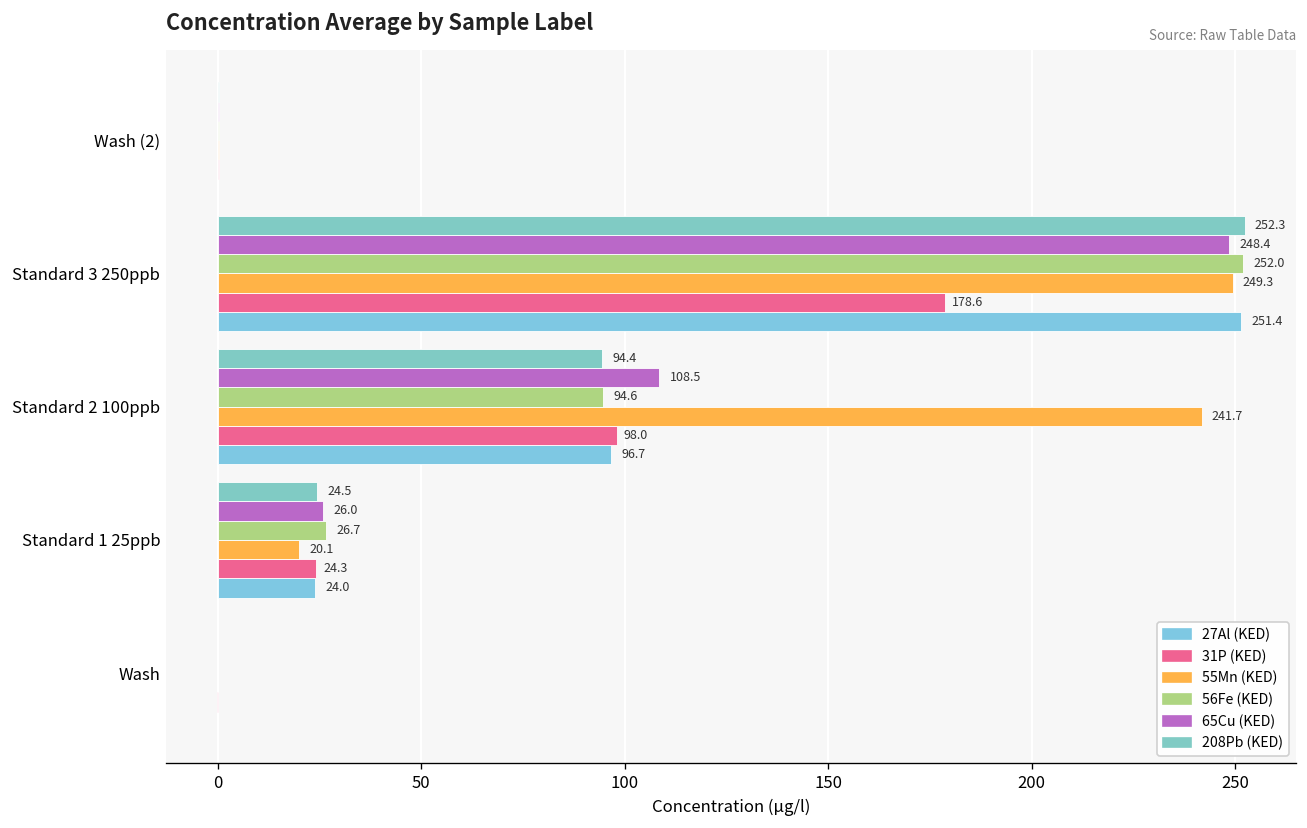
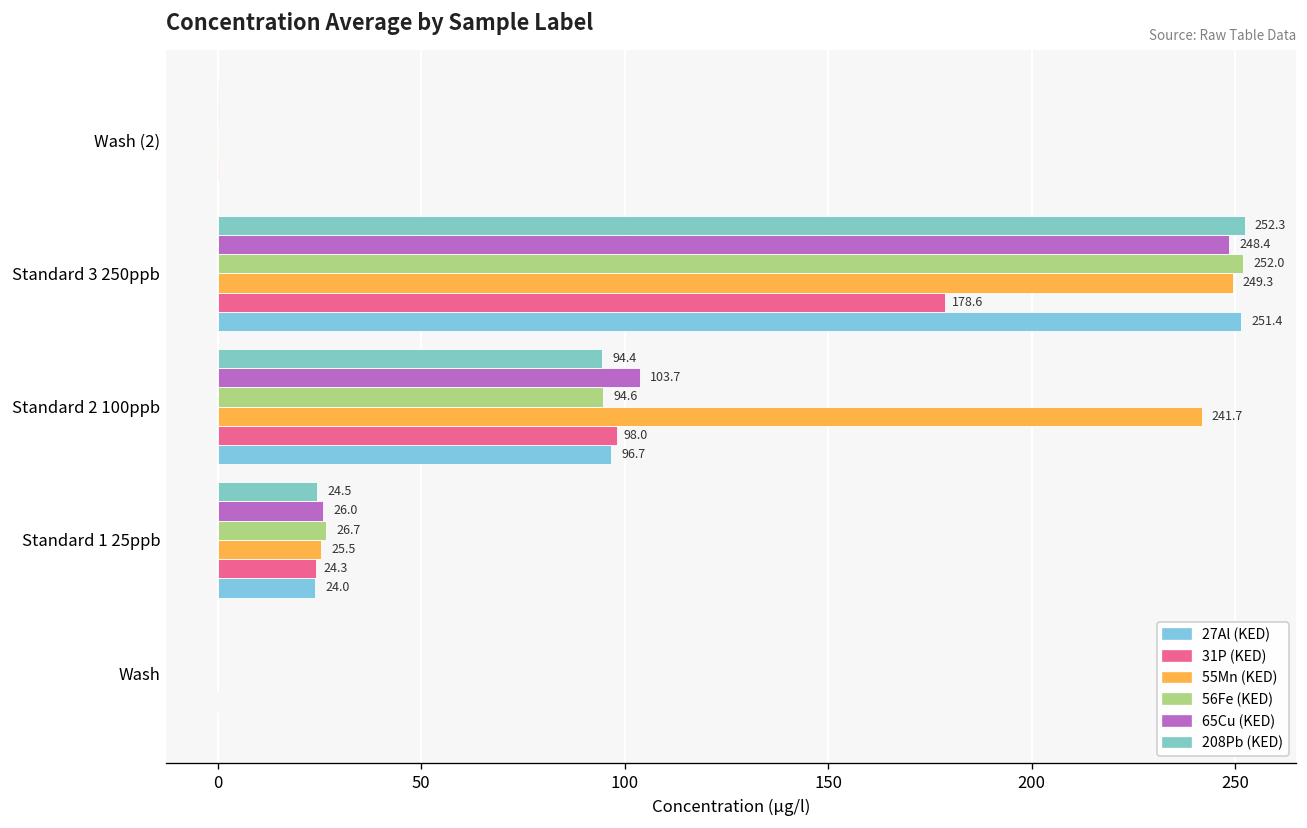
65Cu (KED), Standard 2 100ppb: 108.5 -> 103.7
55Mn (KED), Standard 1 25ppb: 20.1 -> 25.5
